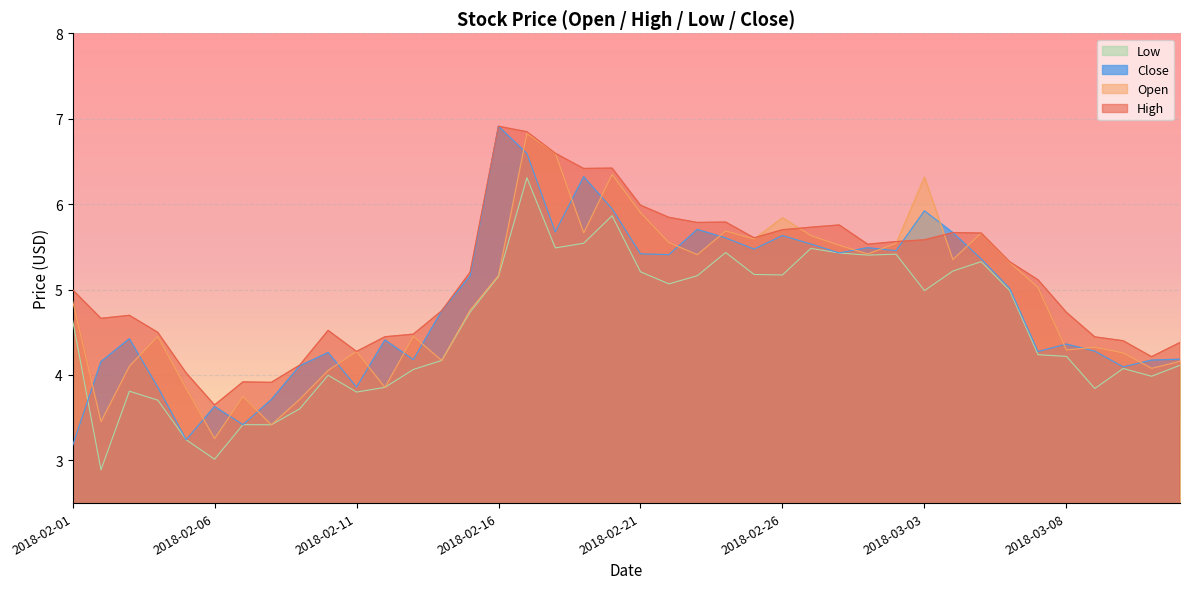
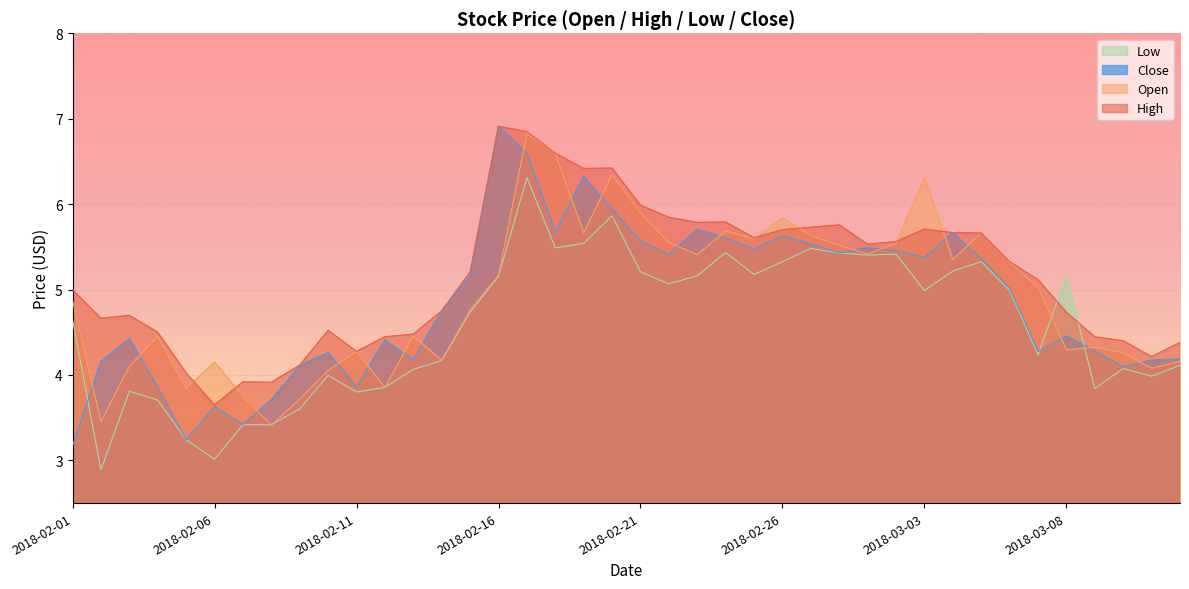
Open, 2018-02-06: 3.3 -> 4.2
Close, 2018-02-21: 5.4 -> 5.6
Low, 2018-02-26: 5.2 -> 5.3
Close, 2018-03-03: 5.9 -> 5.4
High, 2018-03-03: 5.6 -> 5.7
Low, 2018-03-08: 4.2 -> 5.2
Close, 2018-03-08: 4.4 -> 4.5
